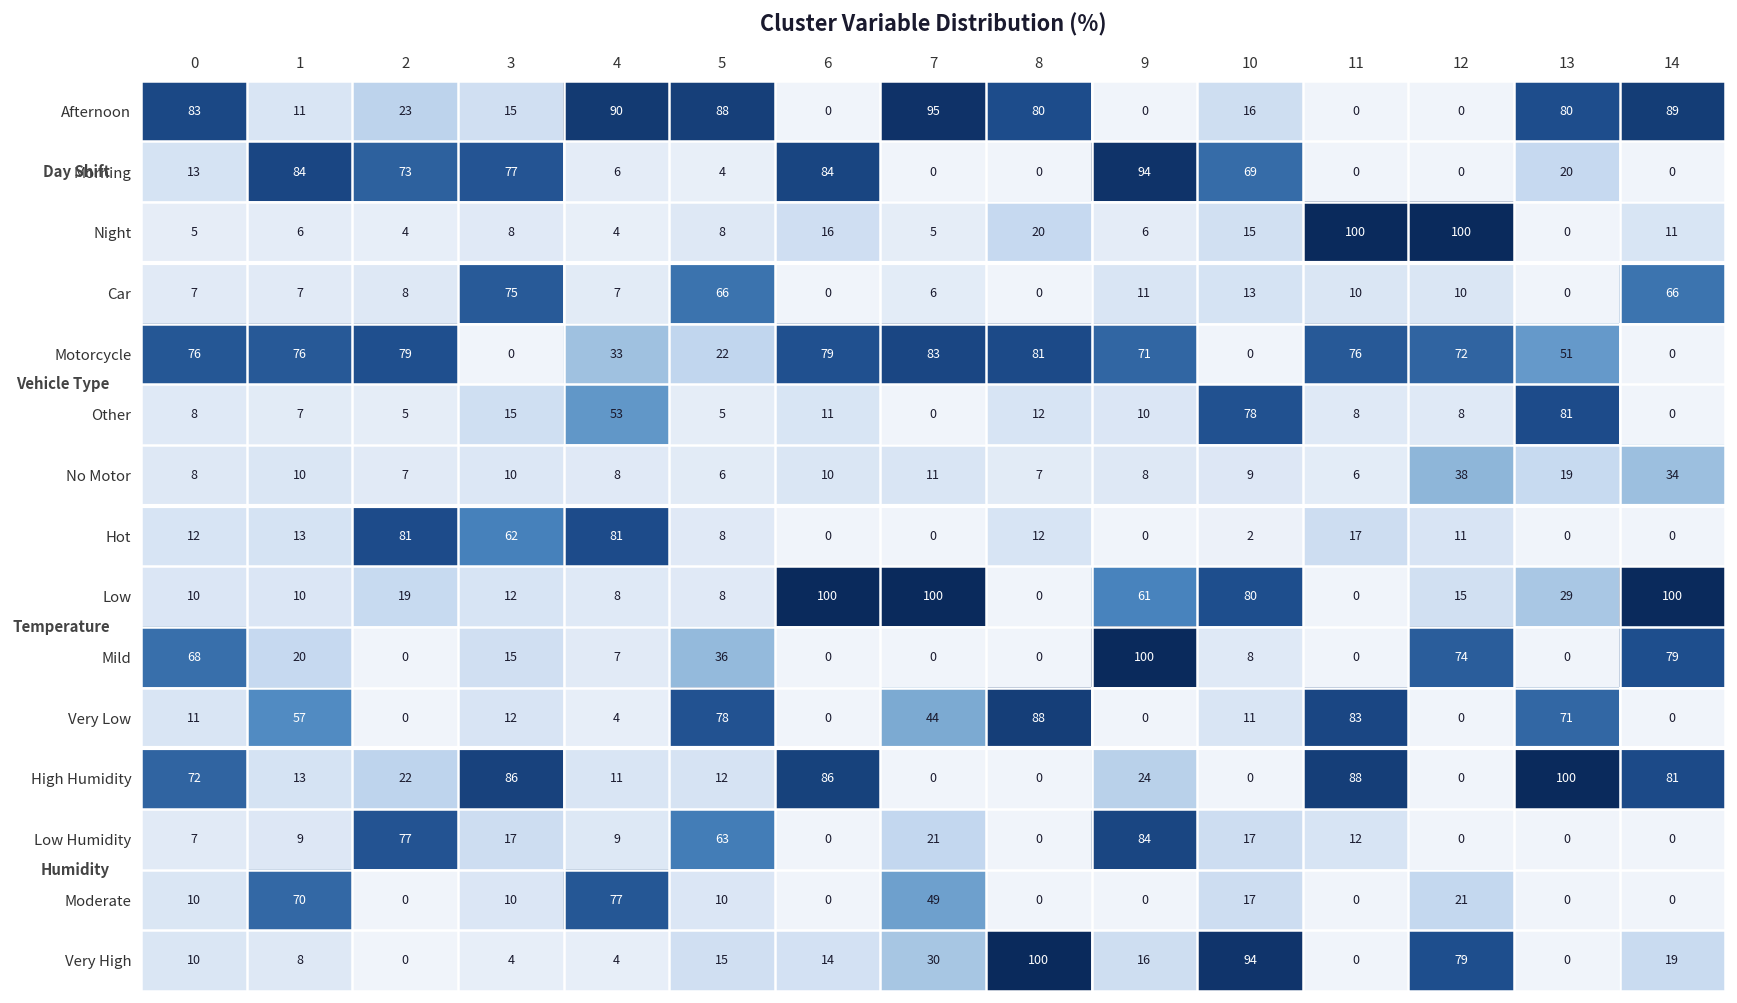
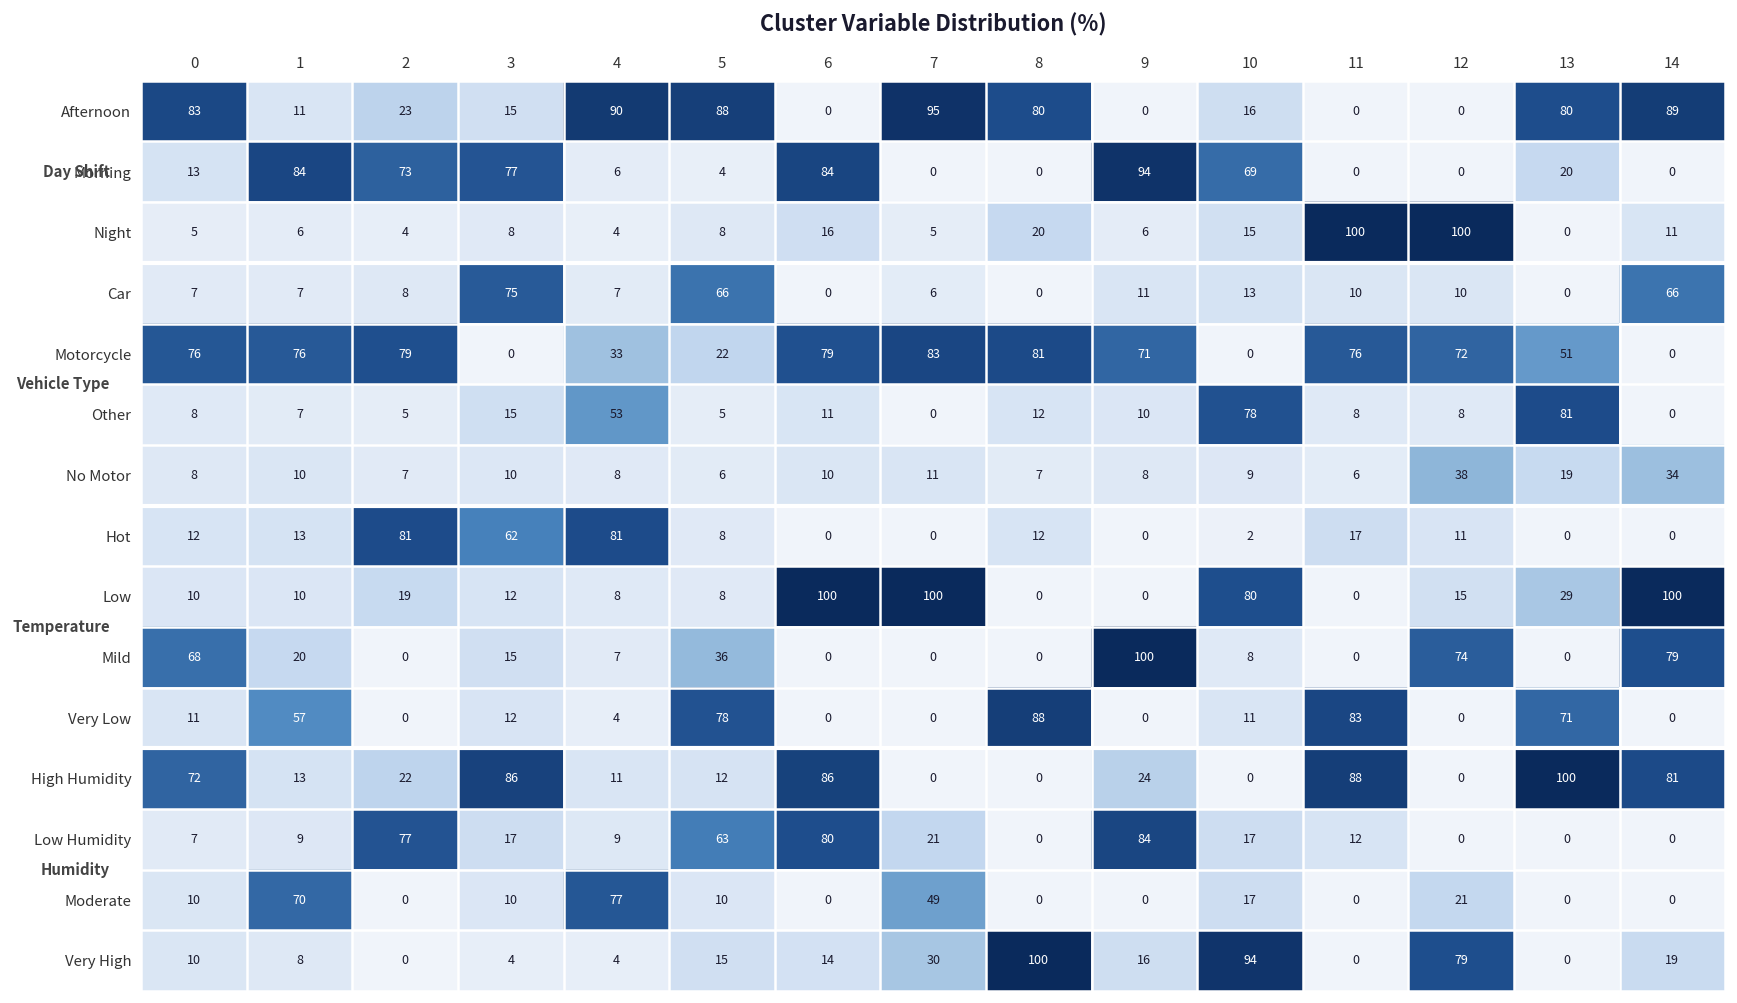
Low, 9: 61 -> 0
Very Low, 7: 44 -> 0
Low Humidity, 6: 0 -> 80
